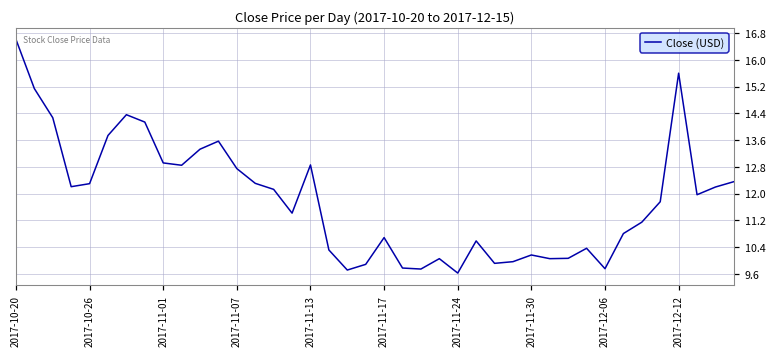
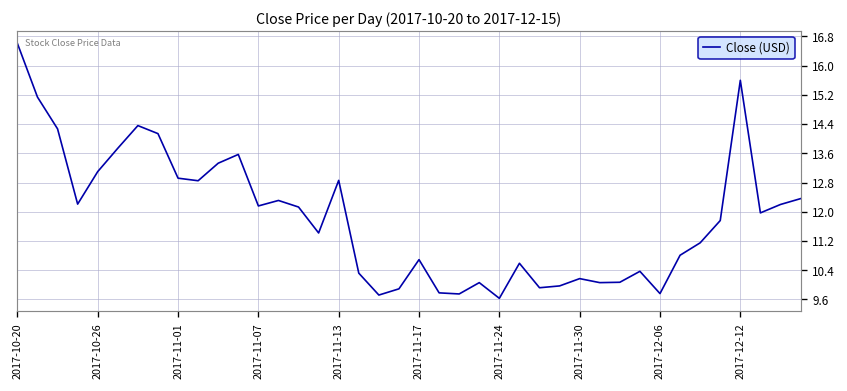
2017-10-26: 12.3 -> 13.1
2017-11-07: 12.8 -> 12.2
